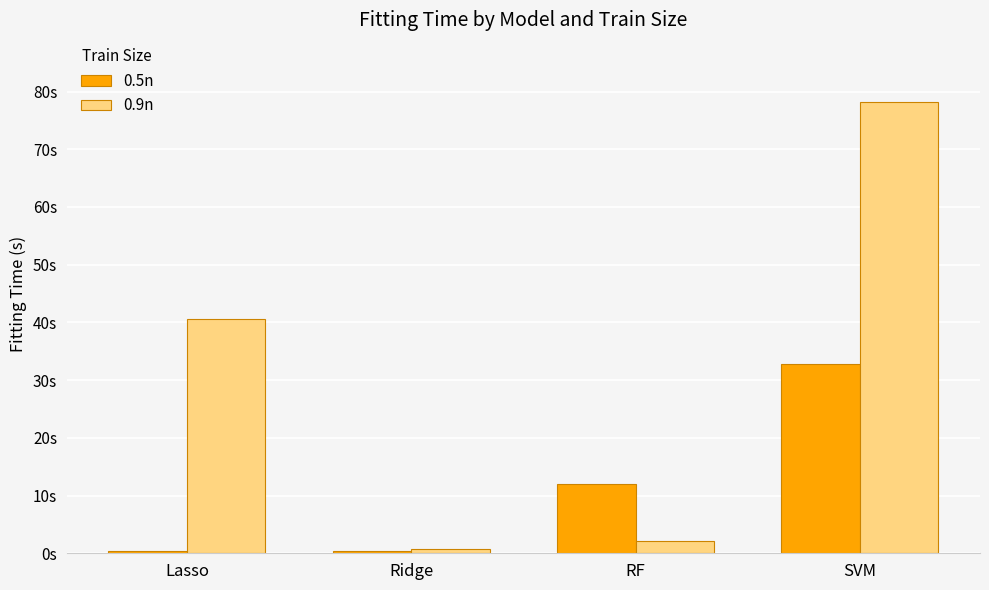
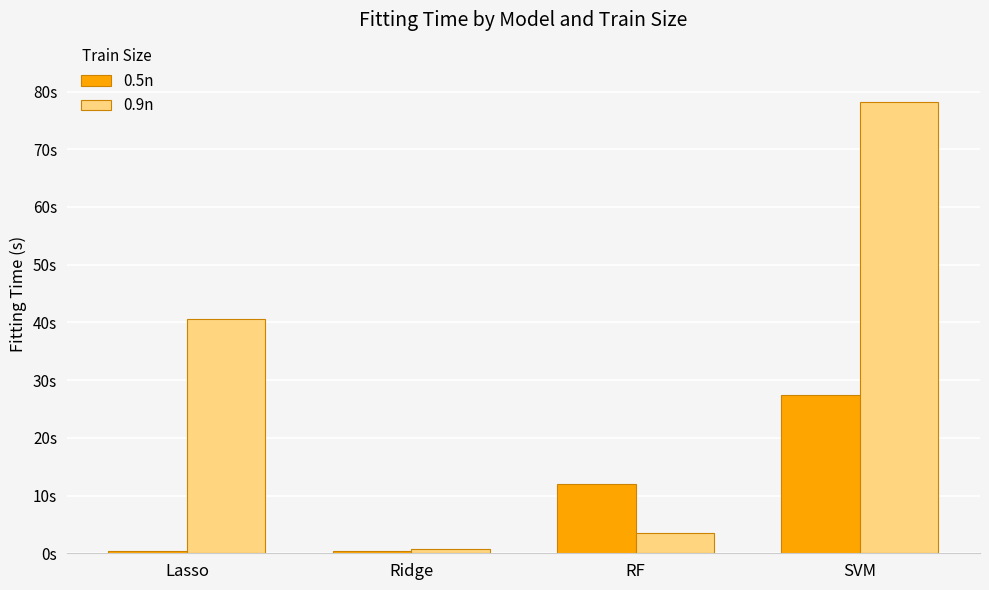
0.9n, RF: 2s -> 4s
0.5n, SVM: 33s -> 28s
